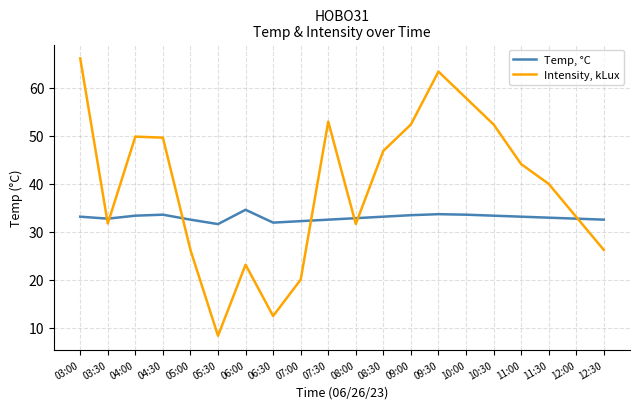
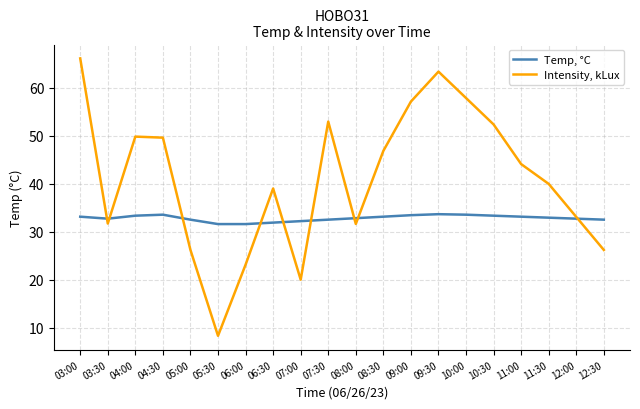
Temp, °C, 06:00: 35 -> 32
Intensity, kLux, 06:30: 12 -> 39
Intensity, kLux, 09:00: 52 -> 57
